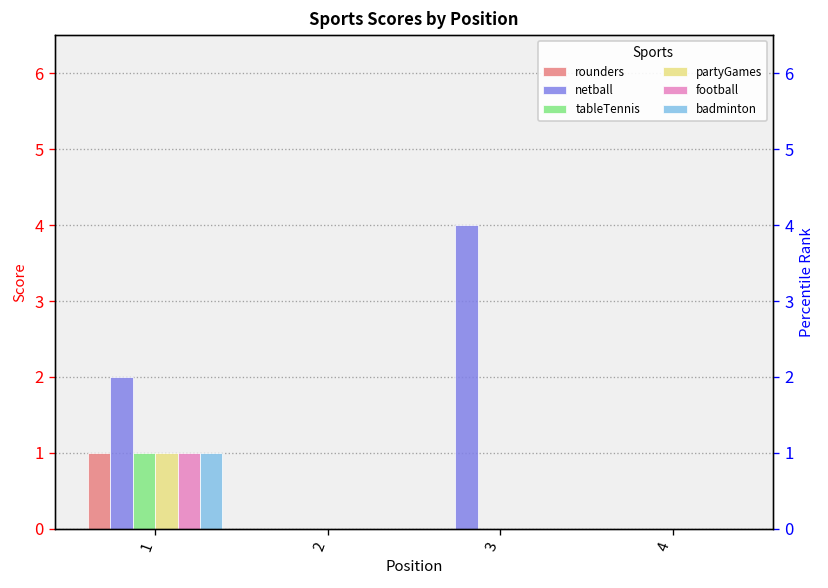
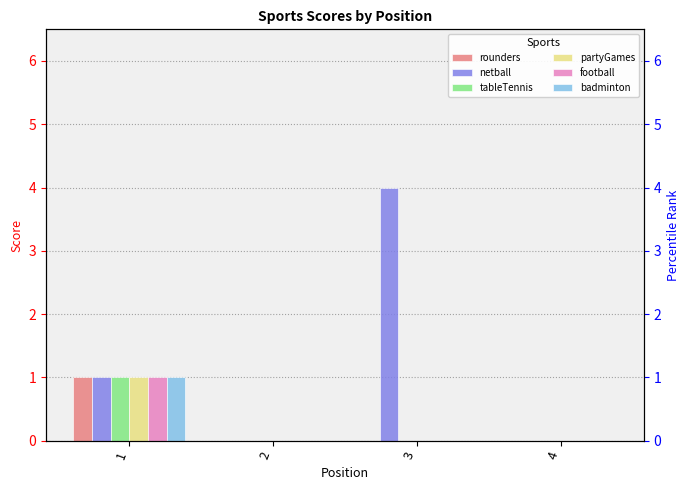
netball, 1: 2 -> 1
